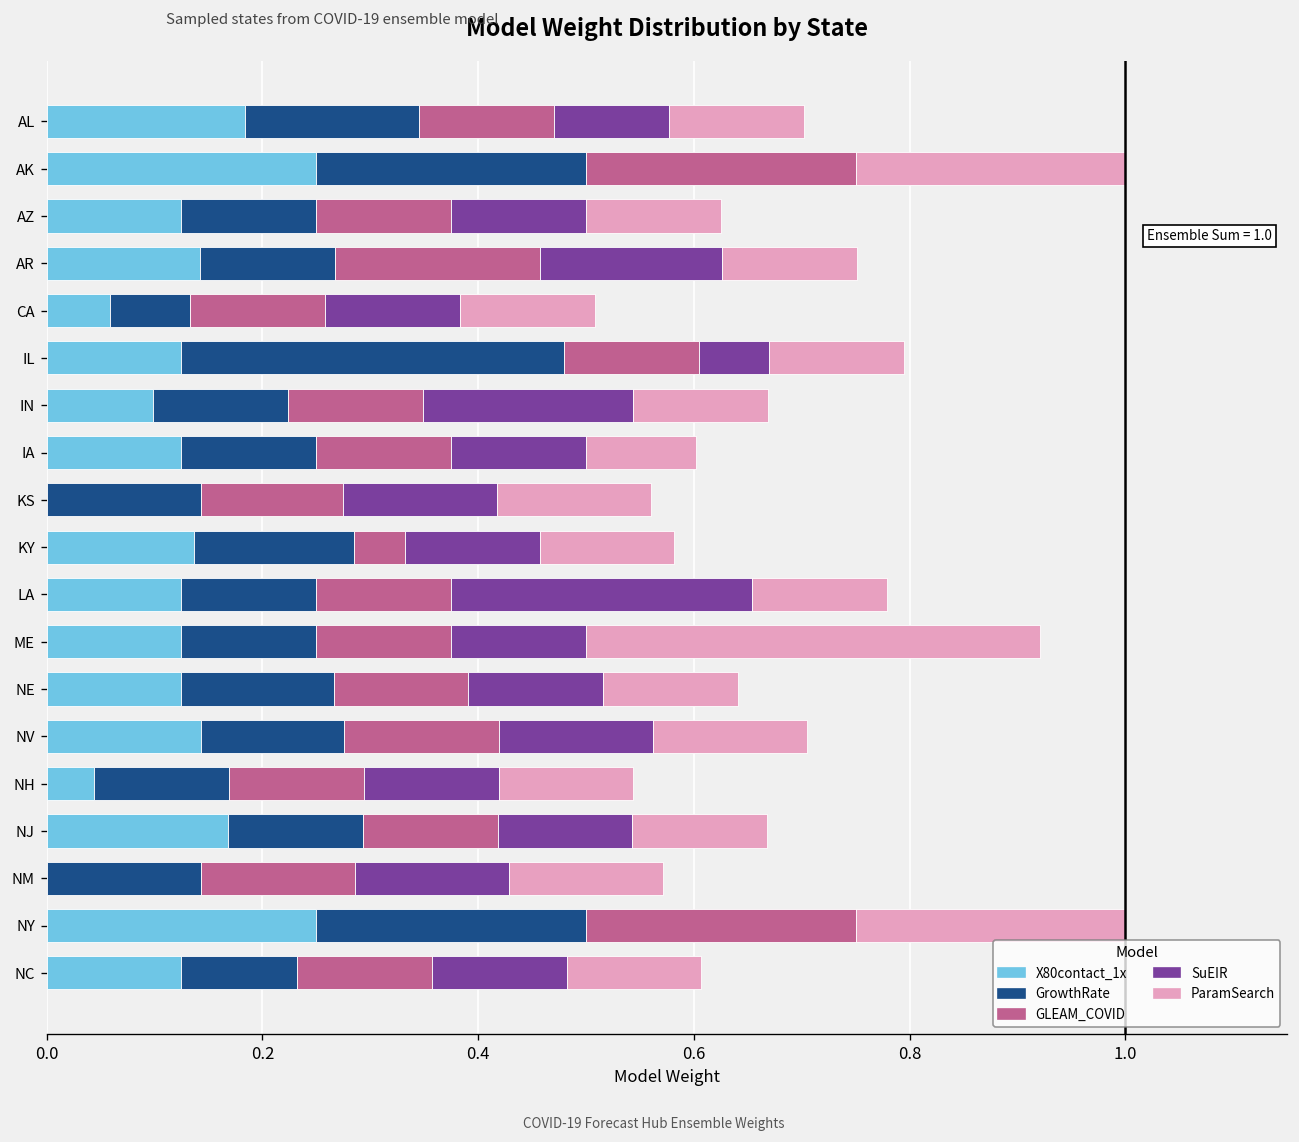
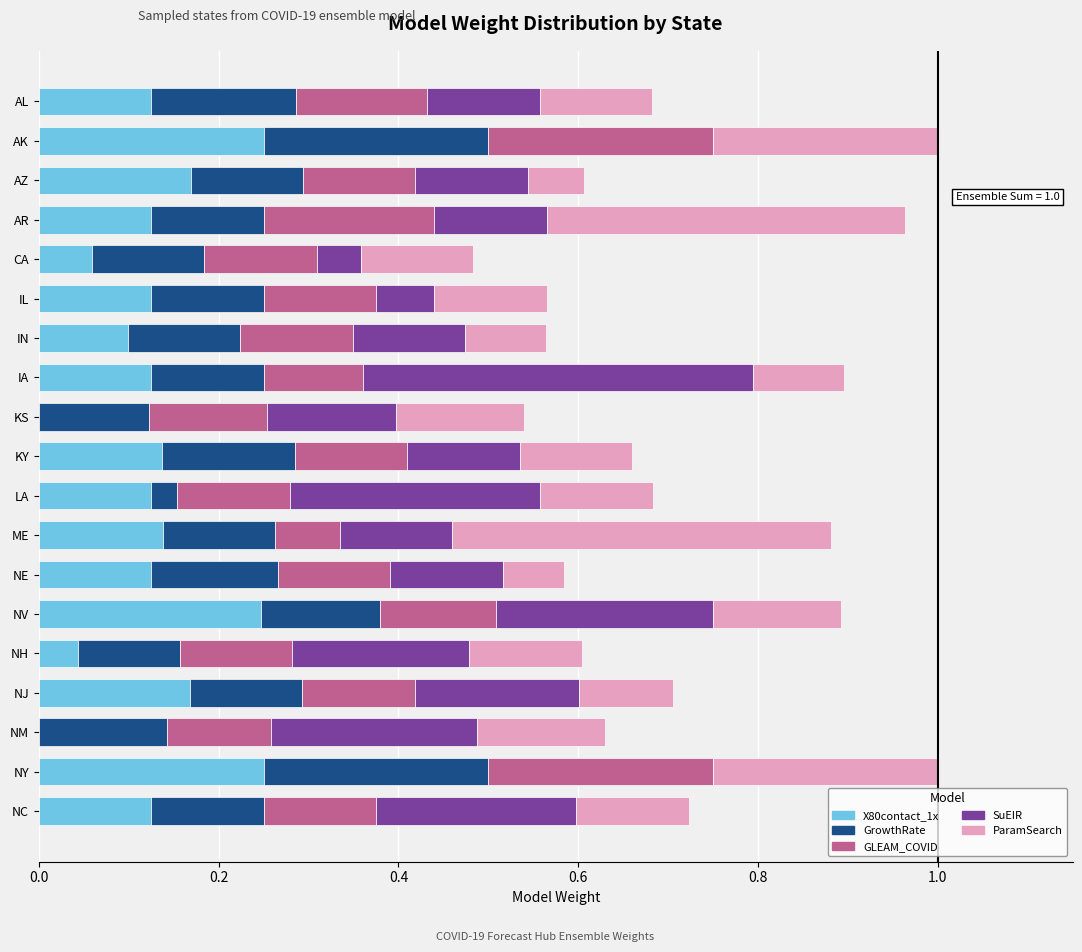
X80contact_1x, AL: 0.18 -> 0.13
GLEAM_COVID, AL: 0.13 -> 0.15
SuEIR, AL: 0.11 -> 0.13
X80contact_1x, AZ: 0.13 -> 0.17
ParamSearch, AZ: 0.13 -> 0.06
X80contact_1x, AR: 0.14 -> 0.13
SuEIR, AR: 0.17 -> 0.13
ParamSearch, AR: 0.13 -> 0.40
GrowthRate, CA: 0.07 -> 0.13
SuEIR, CA: 0.13 -> 0.05
GrowthRate, IL: 0.35 -> 0.13
SuEIR, IN: 0.20 -> 0.13
ParamSearch, IN: 0.13 -> 0.09
GLEAM_COVID, IA: 0.13 -> 0.11
SuEIR, IA: 0.13 -> 0.43
GrowthRate, KS: 0.14 -> 0.12
GLEAM_COVID, KY: 0.05 -> 0.13
GrowthRate, LA: 0.13 -> 0.03
X80contact_1x, ME: 0.13 -> 0.14
GLEAM_COVID, ME: 0.13 -> 0.07
ParamSearch, NE: 0.13 -> 0.07
X80contact_1x, NV: 0.14 -> 0.25
GLEAM_COVID, NV: 0.14 -> 0.13
SuEIR, NV: 0.14 -> 0.24
GrowthRate, NH: 0.13 -> 0.11
SuEIR, NH: 0.13 -> 0.20
SuEIR, NJ: 0.13 -> 0.18
ParamSearch, NJ: 0.13 -> 0.10
GLEAM_COVID, NM: 0.14 -> 0.12
SuEIR, NM: 0.14 -> 0.23
GrowthRate, NC: 0.11 -> 0.13
SuEIR, NC: 0.13 -> 0.22
